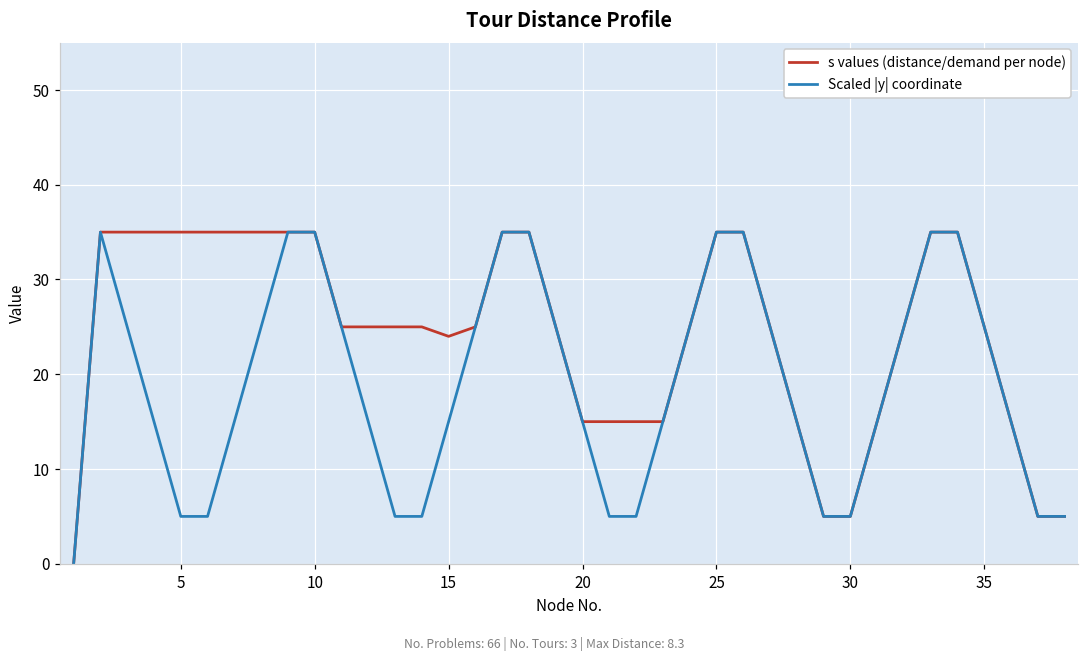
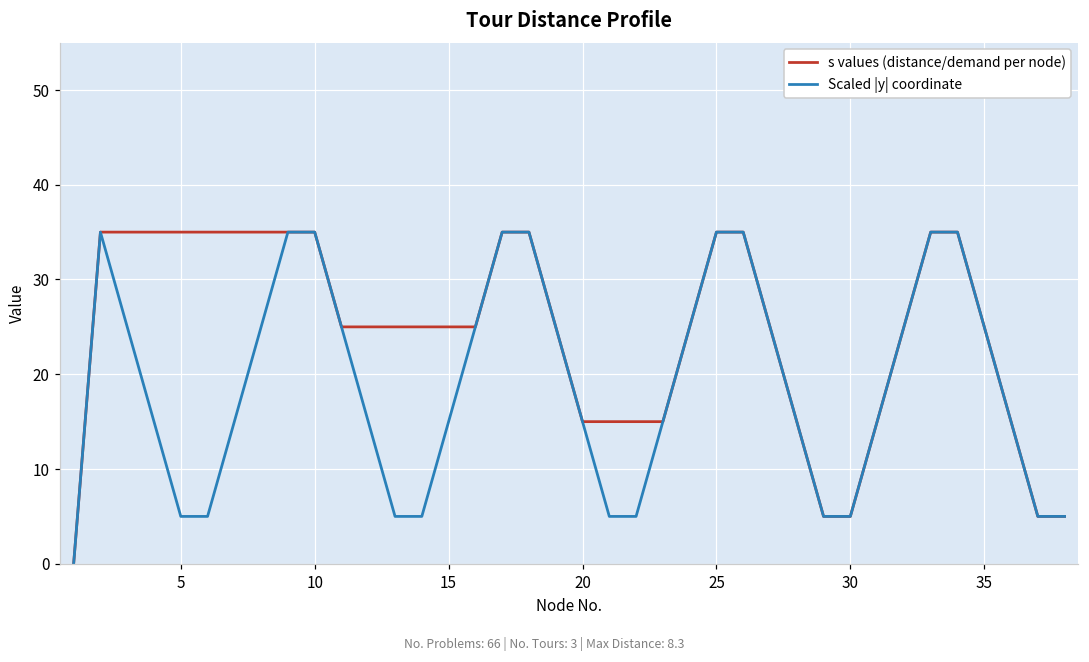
s values (distance/demand per node), 15: 24 -> 25
